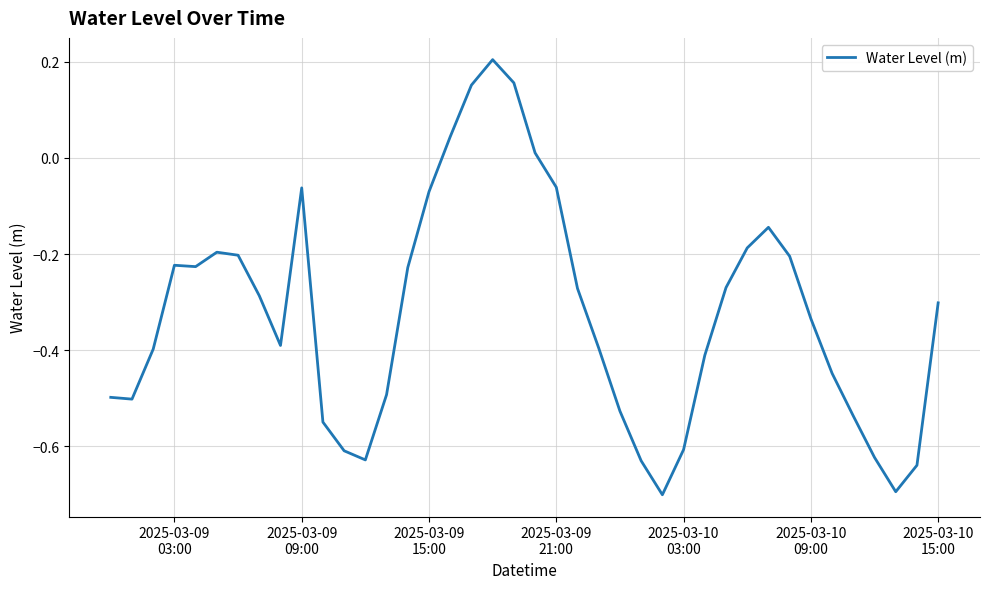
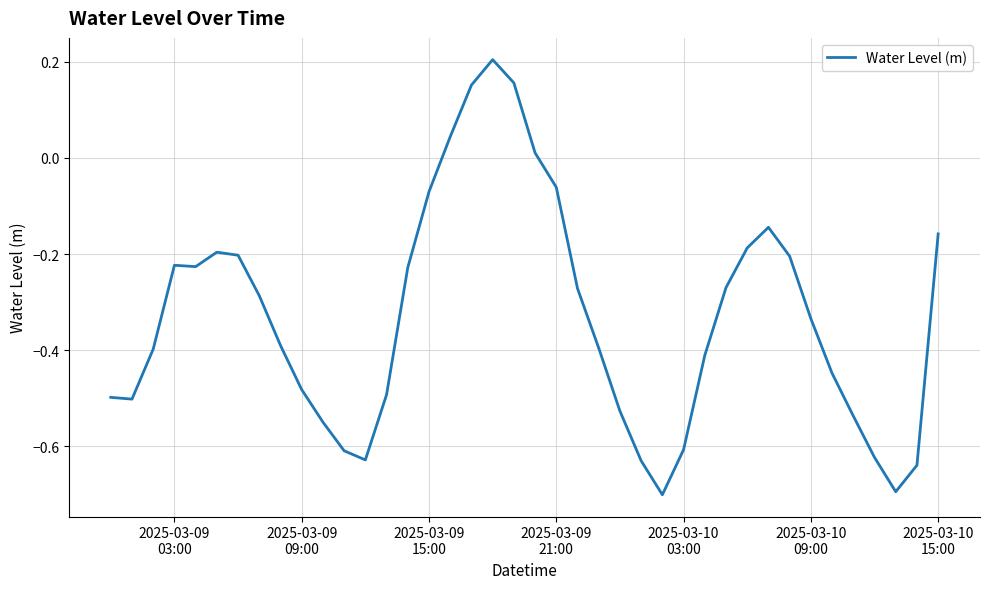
2025-03-09 09:00: -0.06 -> -0.48
2025-03-10 15:00: -0.30 -> -0.16
